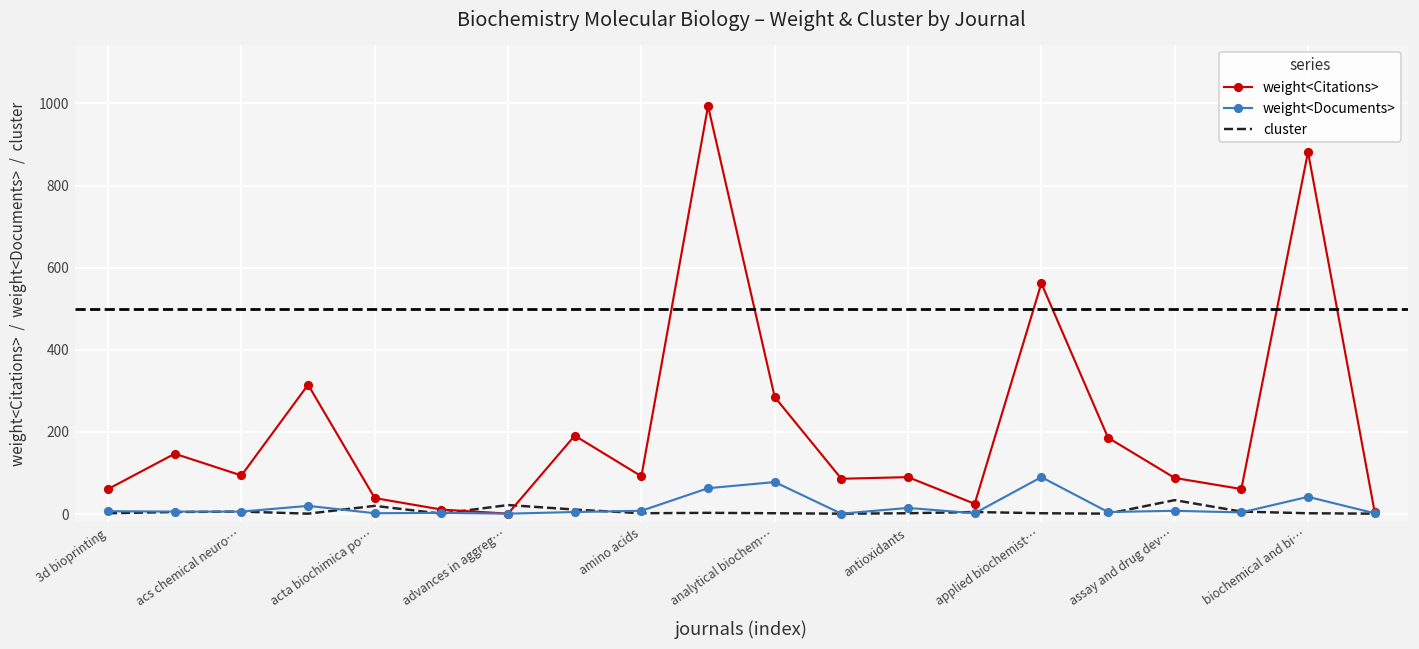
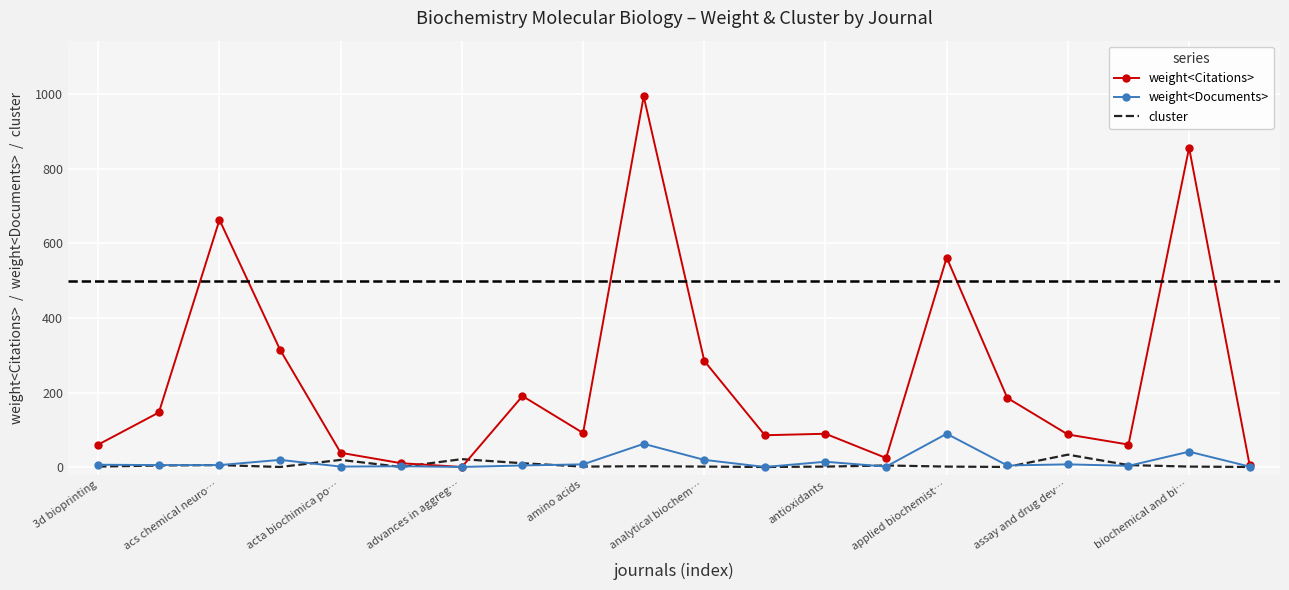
weight<Citations>, acs chemical neuro…: 90 -> 660
weight<Documents>, analytical biochem…: 80 -> 20
weight<Citations>, biochemical and bi…: 880 -> 860
